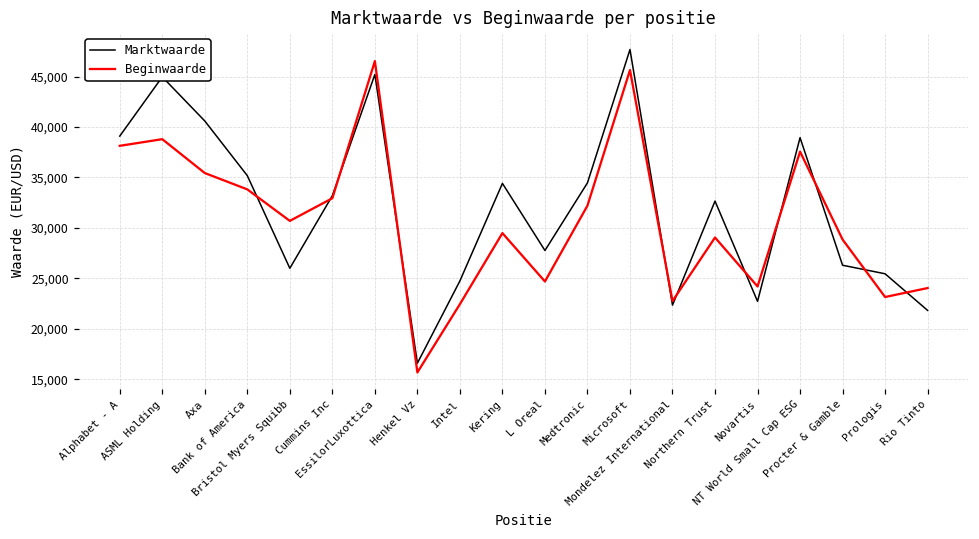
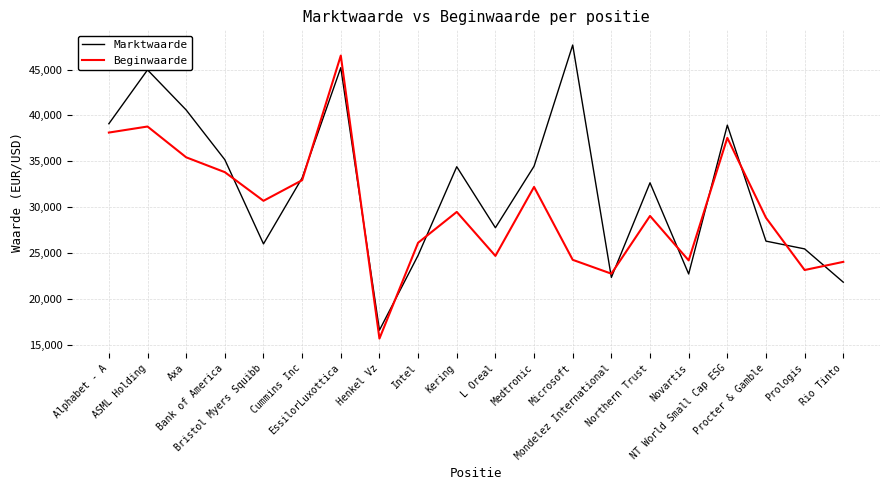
Beginwaarde, Intel: 22,000 -> 26,000
Beginwaarde, Microsoft: 46,000 -> 24,000
